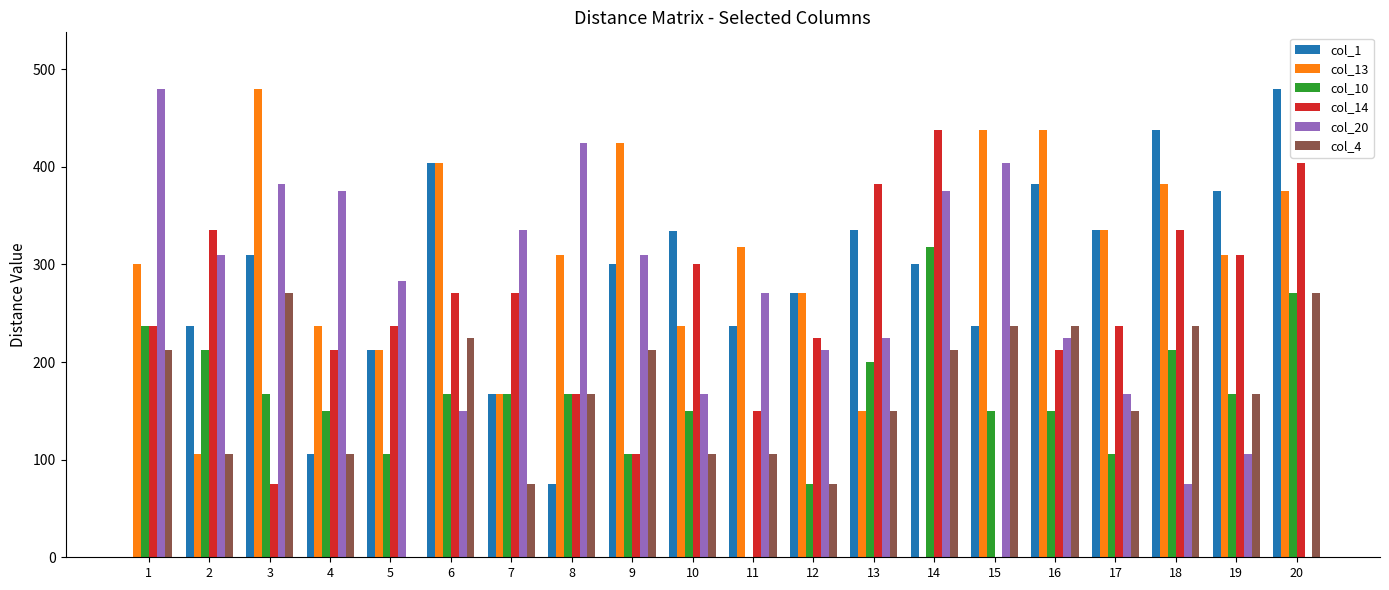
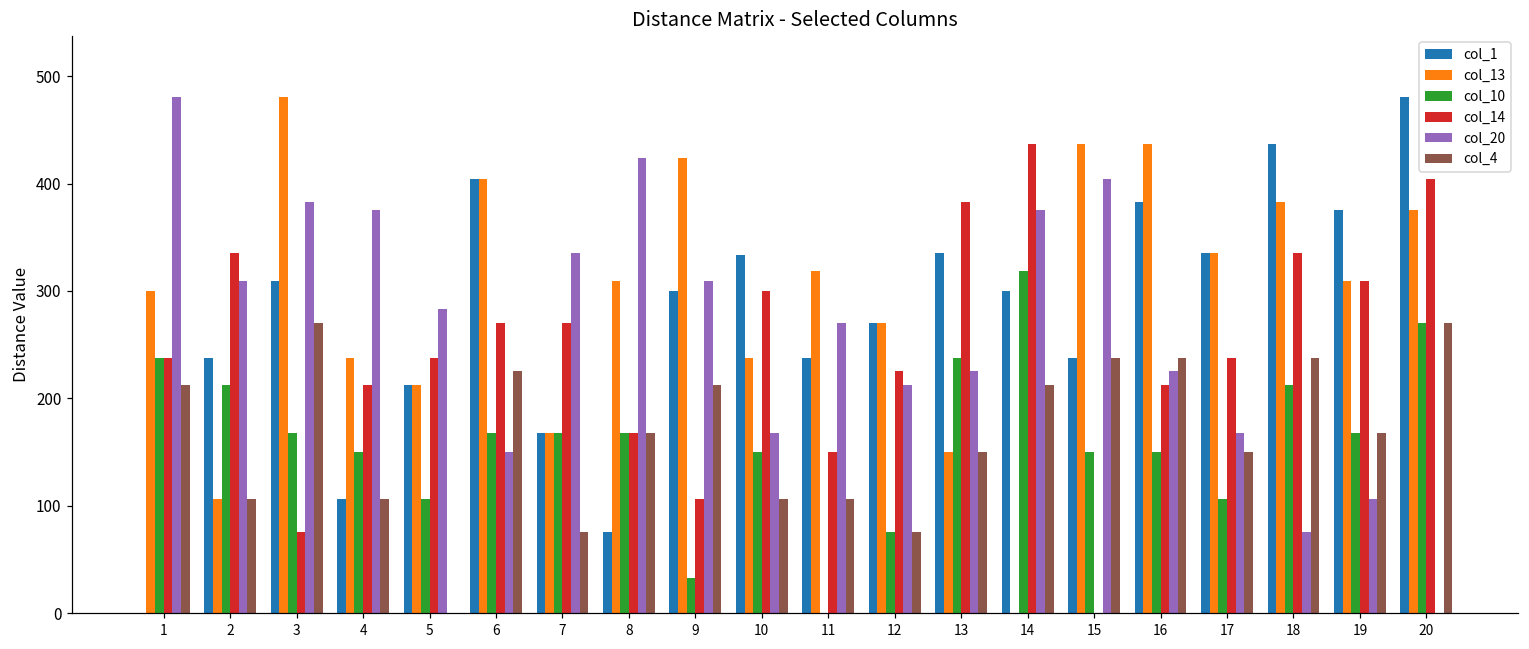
col_10, 9: 110 -> 30
col_10, 13: 200 -> 240
